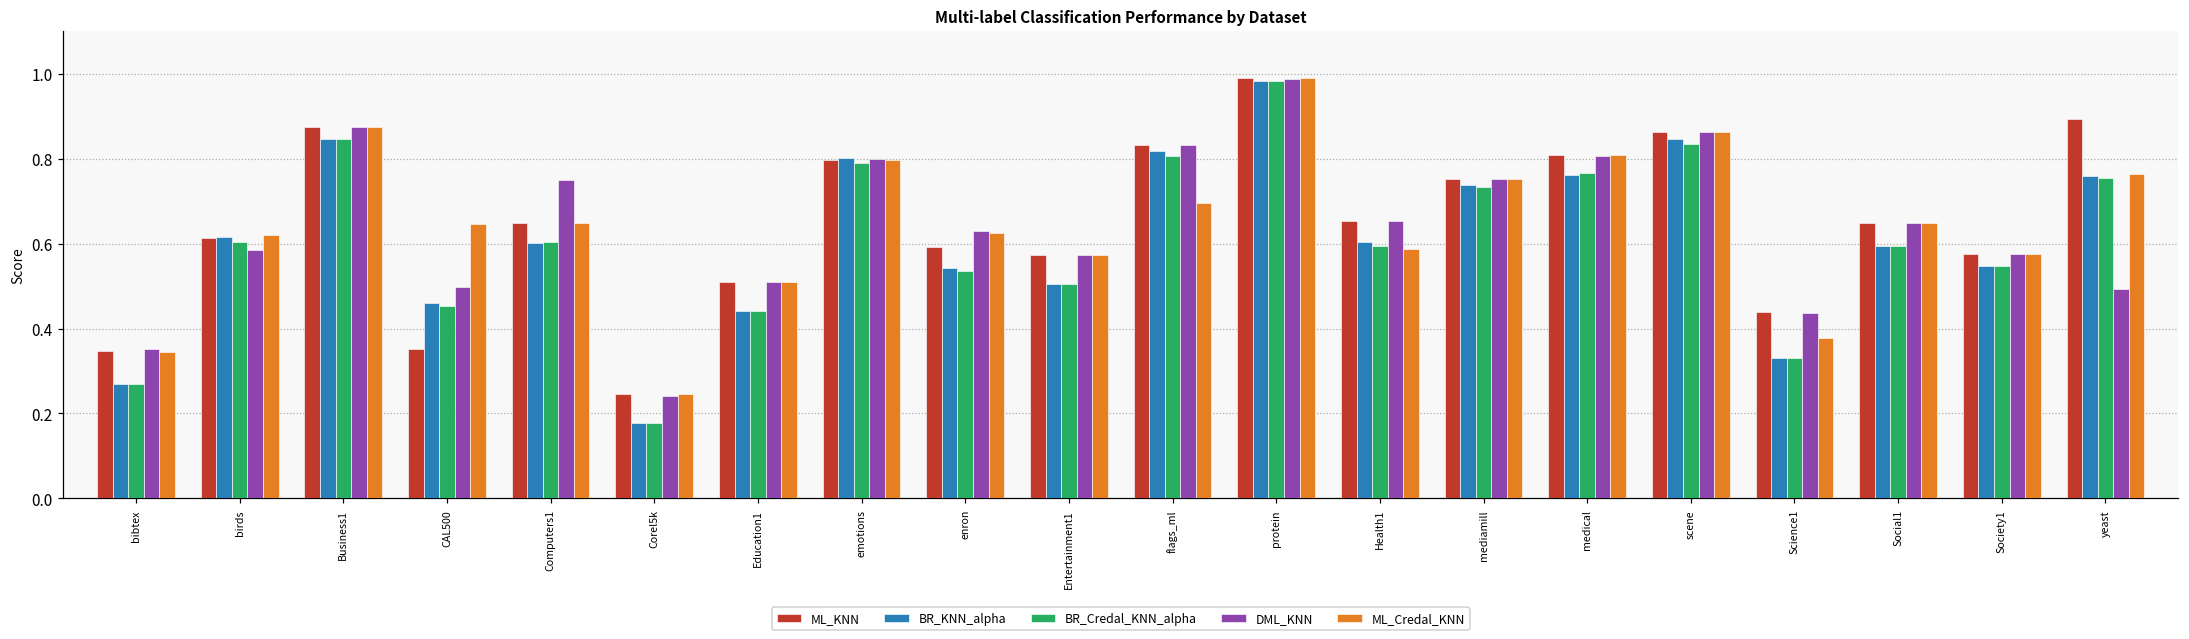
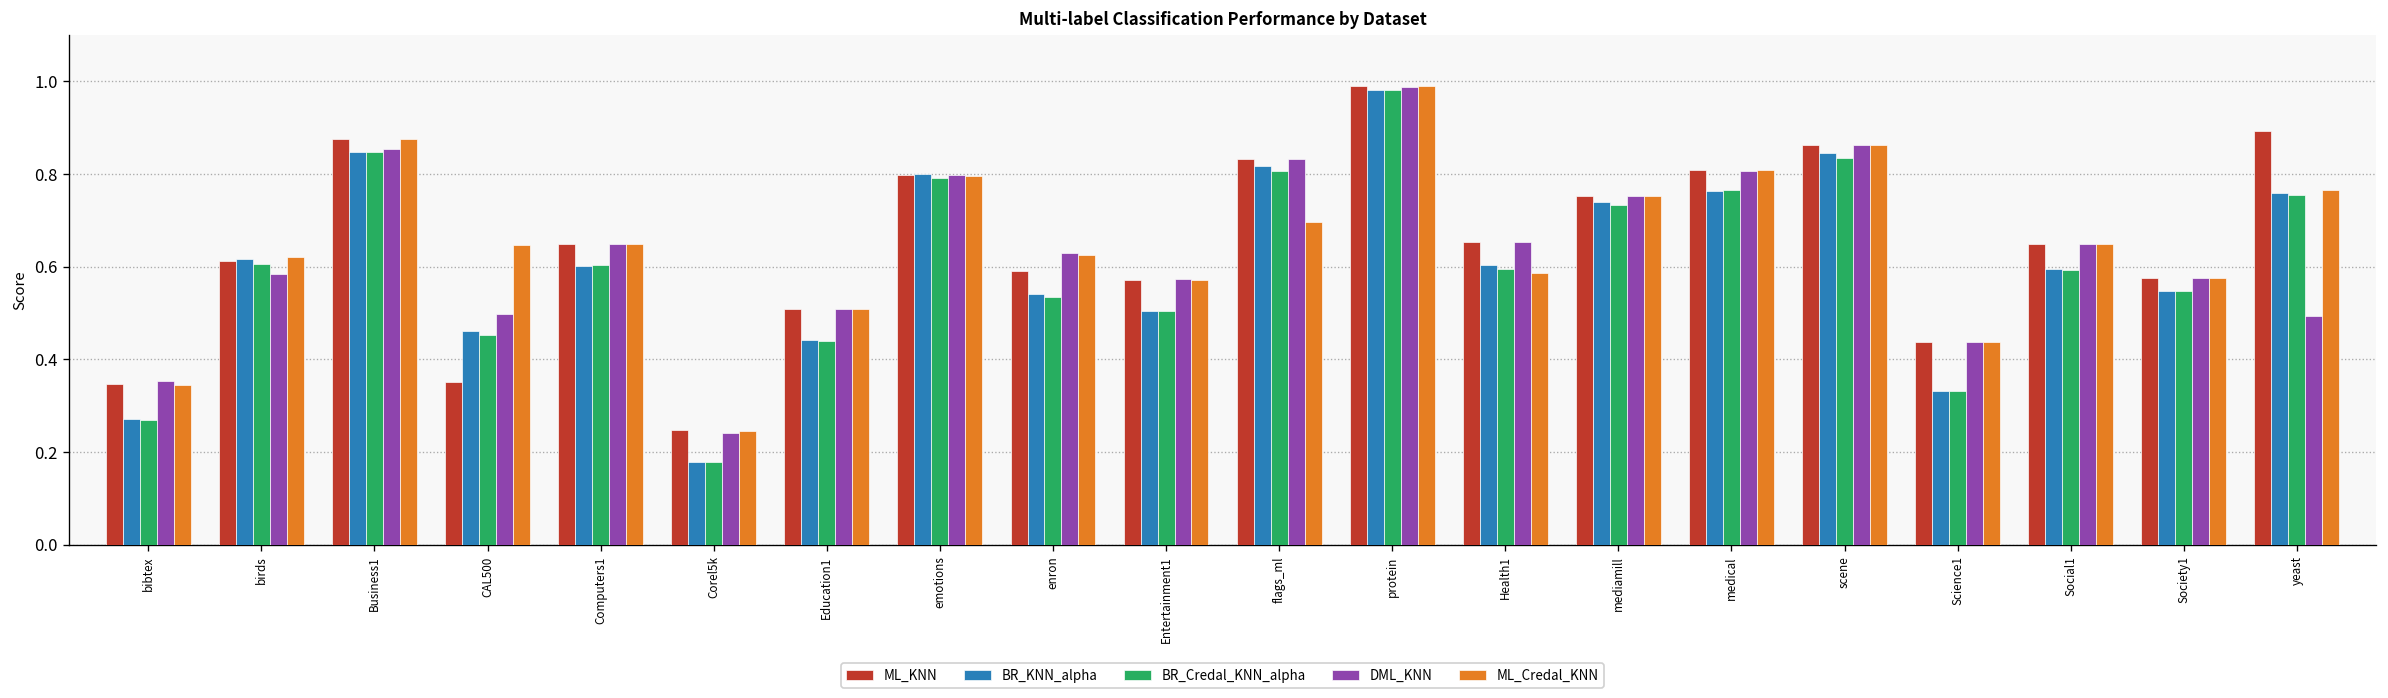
DML_KNN, Business1: 0.87 -> 0.85
DML_KNN, Computers1: 0.75 -> 0.65
ML_Credal_KNN, Science1: 0.38 -> 0.44
